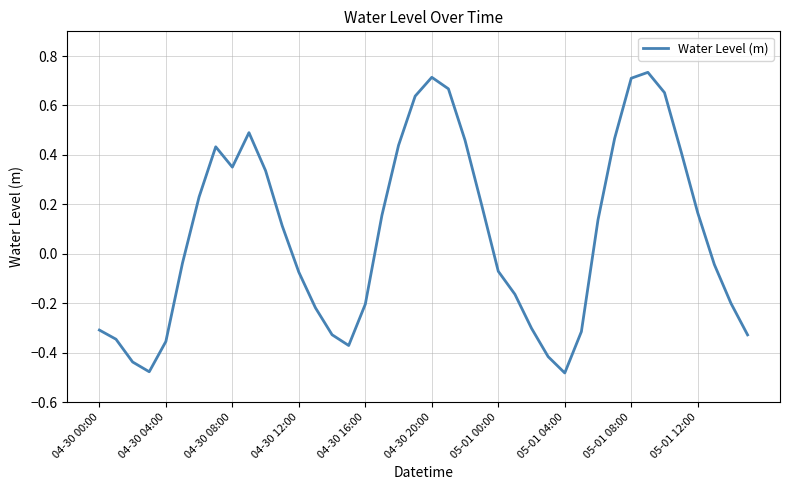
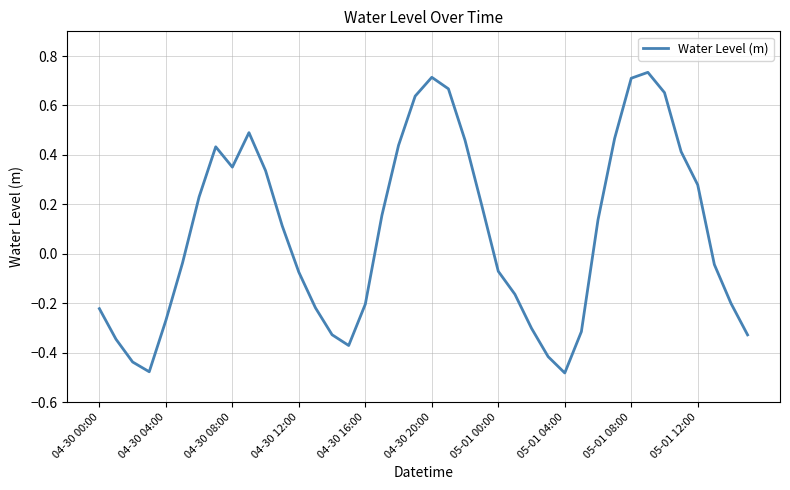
04-30 00:00: -0.31 -> -0.22
04-30 04:00: -0.35 -> -0.27
05-01 12:00: 0.17 -> 0.28
